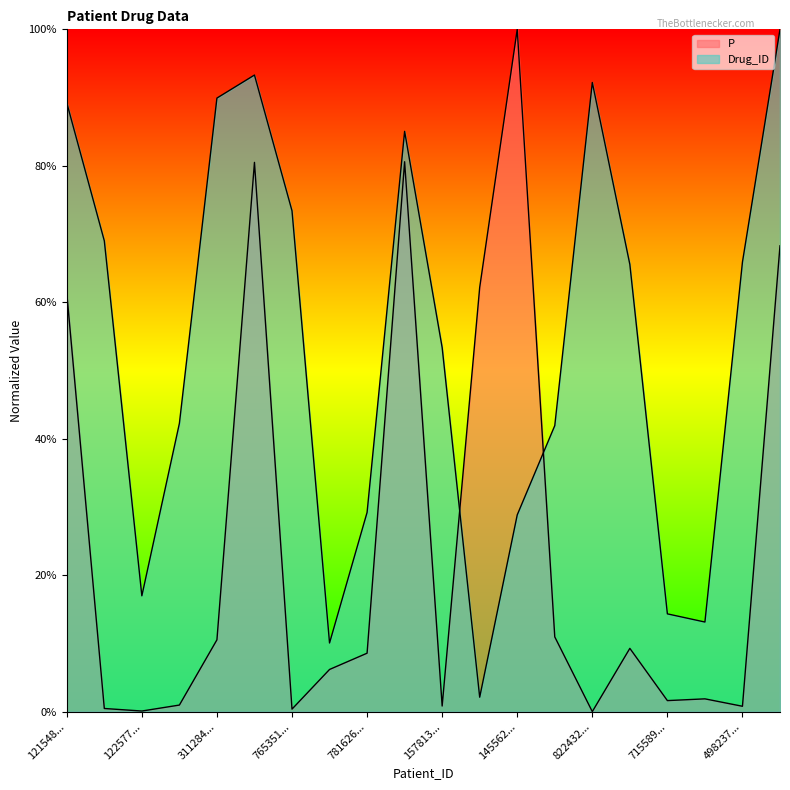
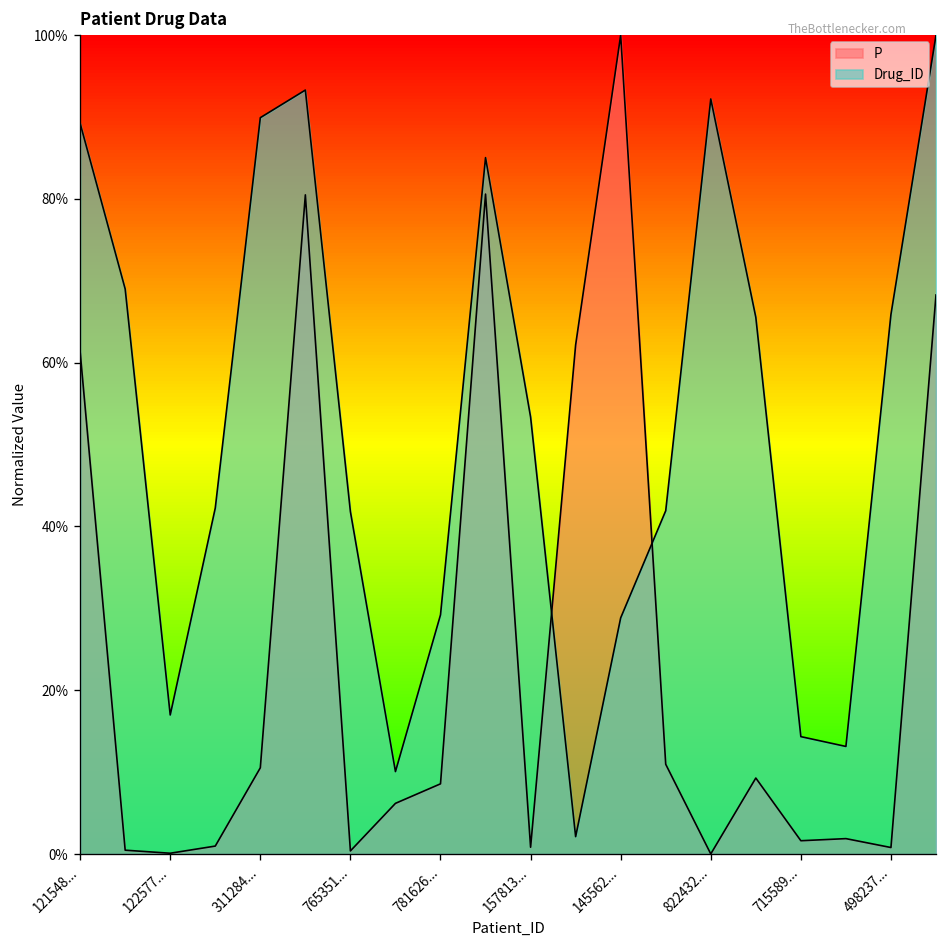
Drug_ID, 765351...: 73% -> 42%
